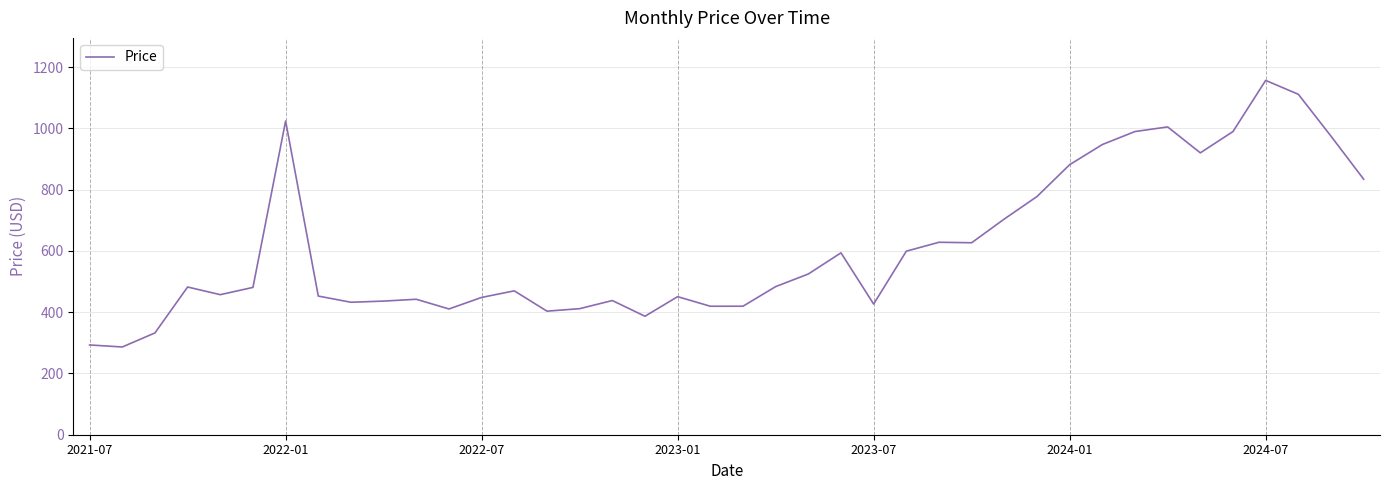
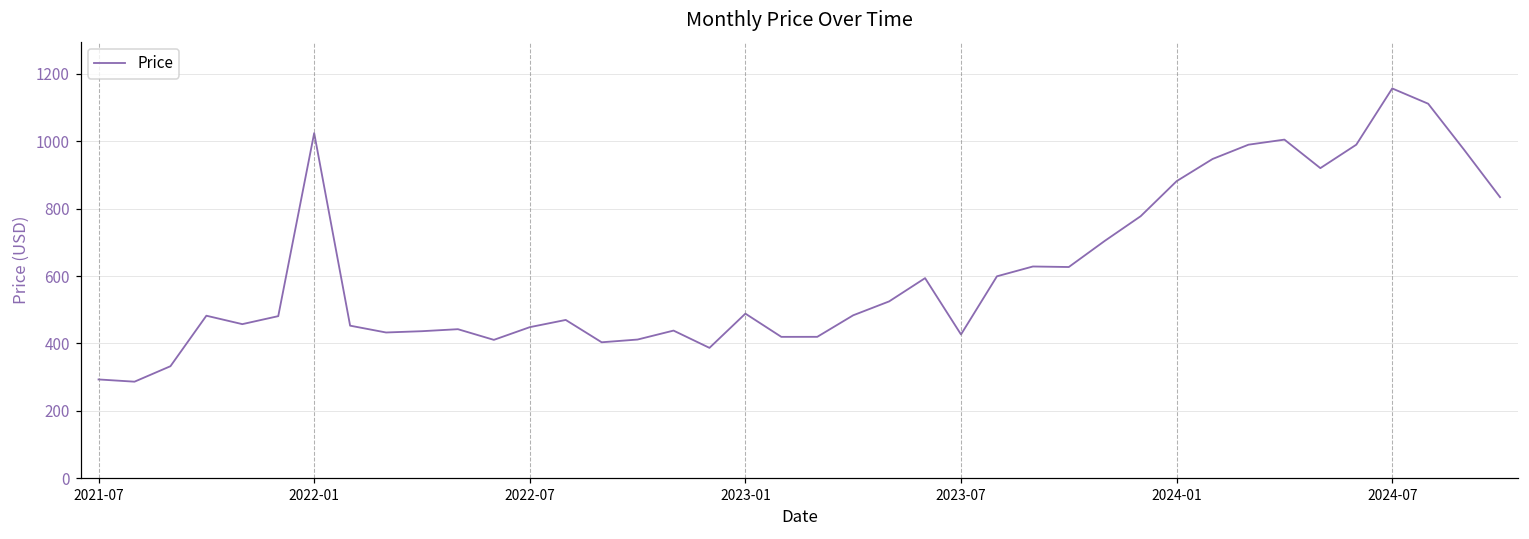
2023-01: 450 -> 490
